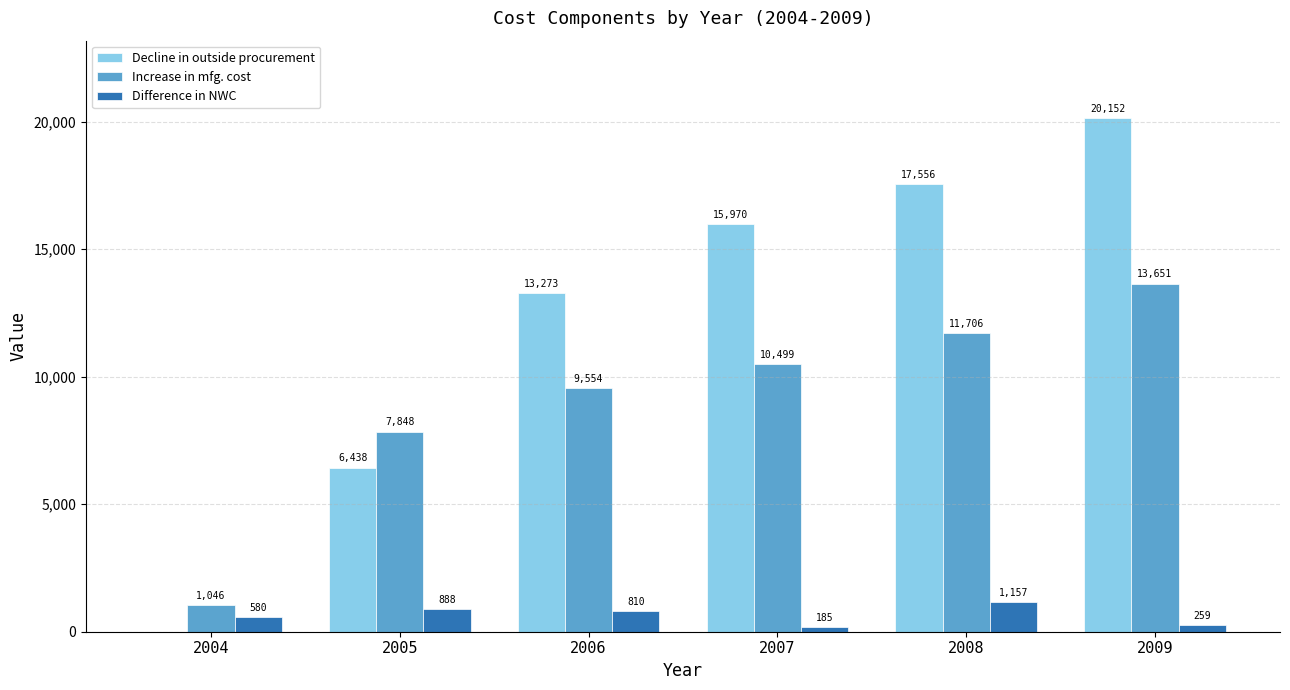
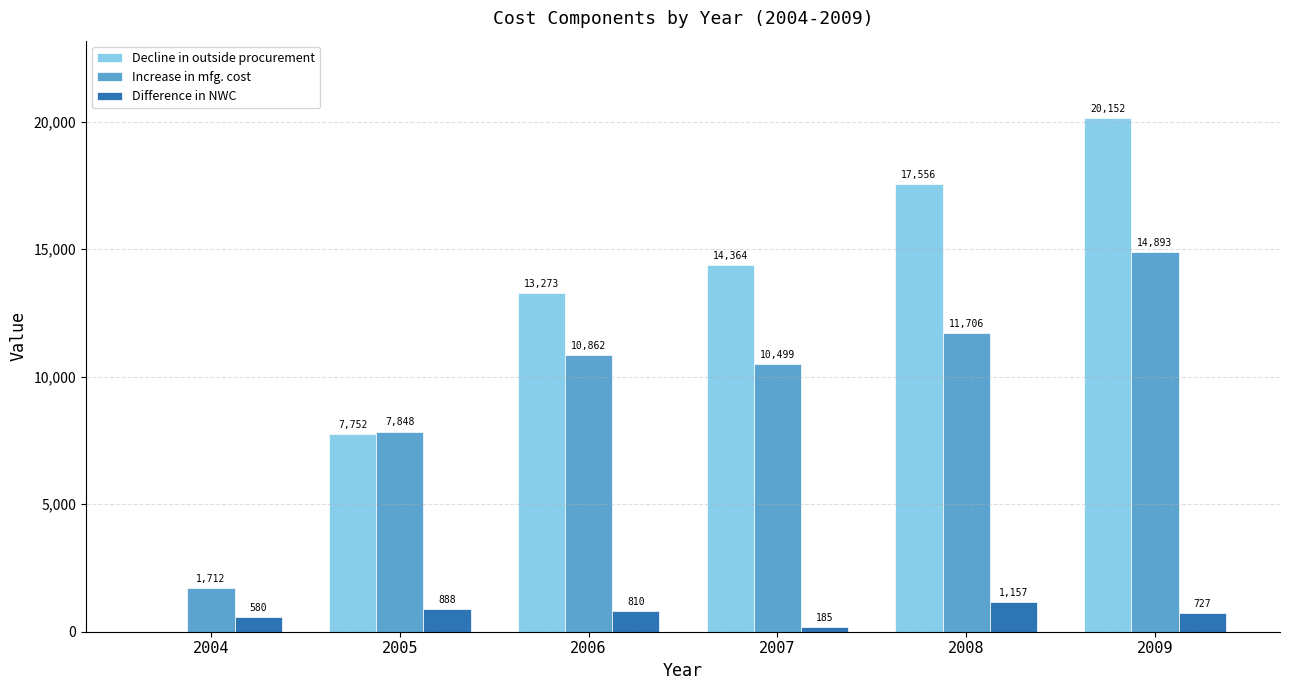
Increase in mfg. cost, 2004: 1,046 -> 1,712
Decline in outside procurement, 2005: 6,438 -> 7,752
Increase in mfg. cost, 2006: 9,554 -> 10,862
Decline in outside procurement, 2007: 15,970 -> 14,364
Increase in mfg. cost, 2009: 13,651 -> 14,893
Difference in NWC, 2009: 259 -> 727
